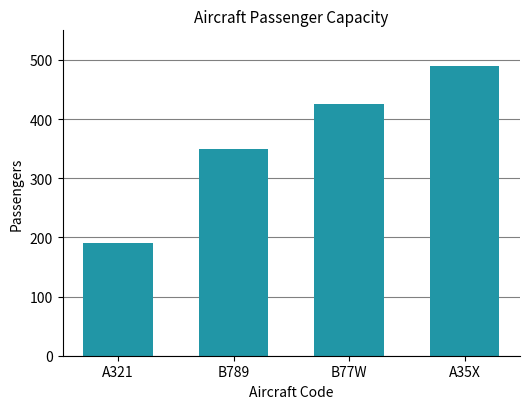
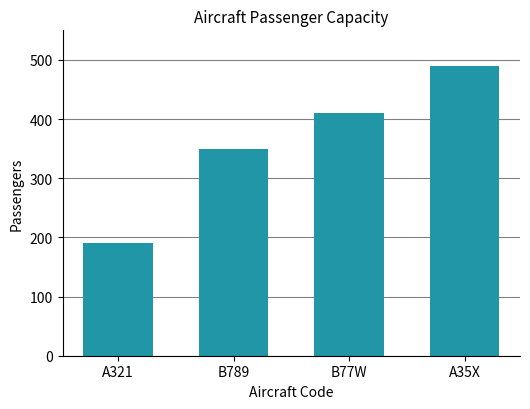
B77W: 430 -> 410
